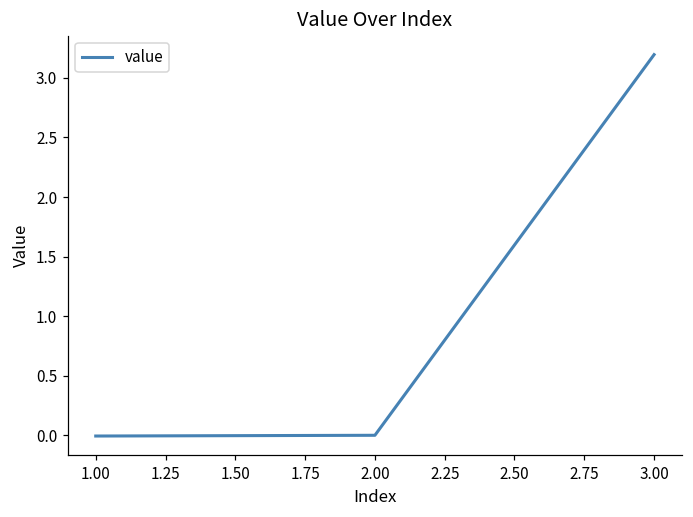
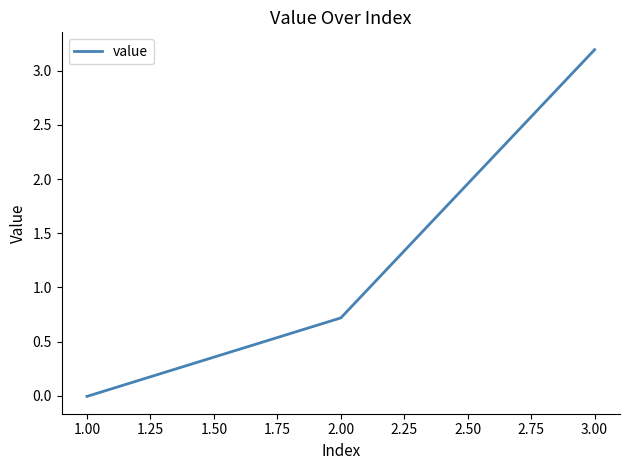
2.00: 0.00 -> 0.72
